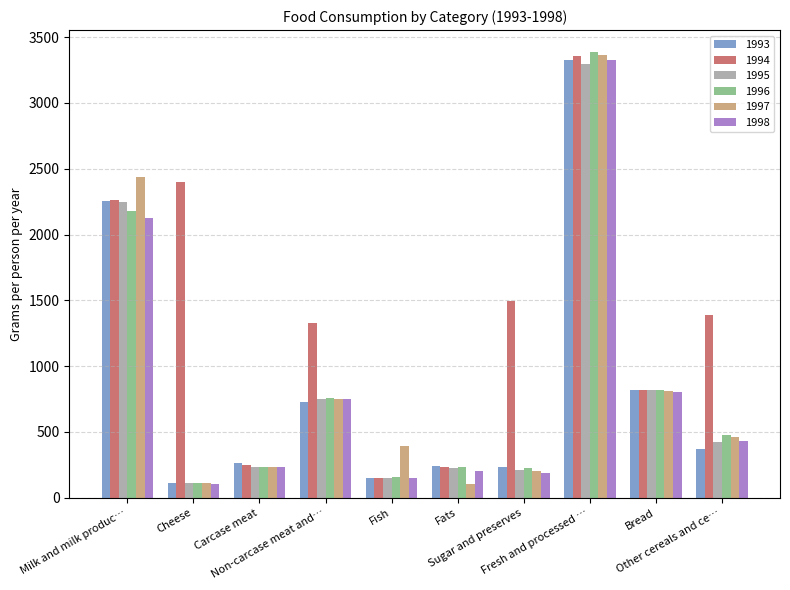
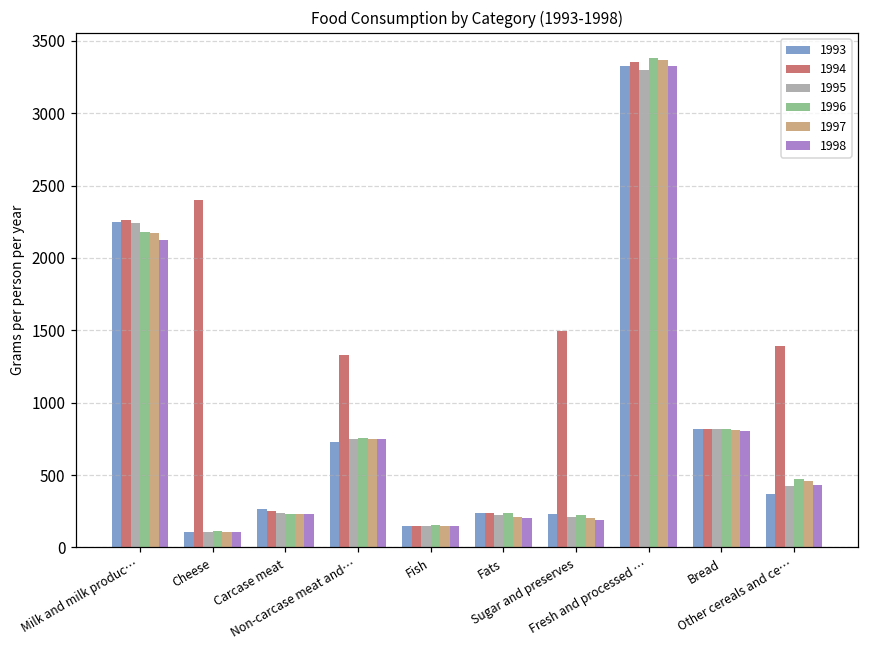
1997, Milk and milk produc…: 2440 -> 2170
1997, Fish: 390 -> 150
1997, Fats: 100 -> 210
